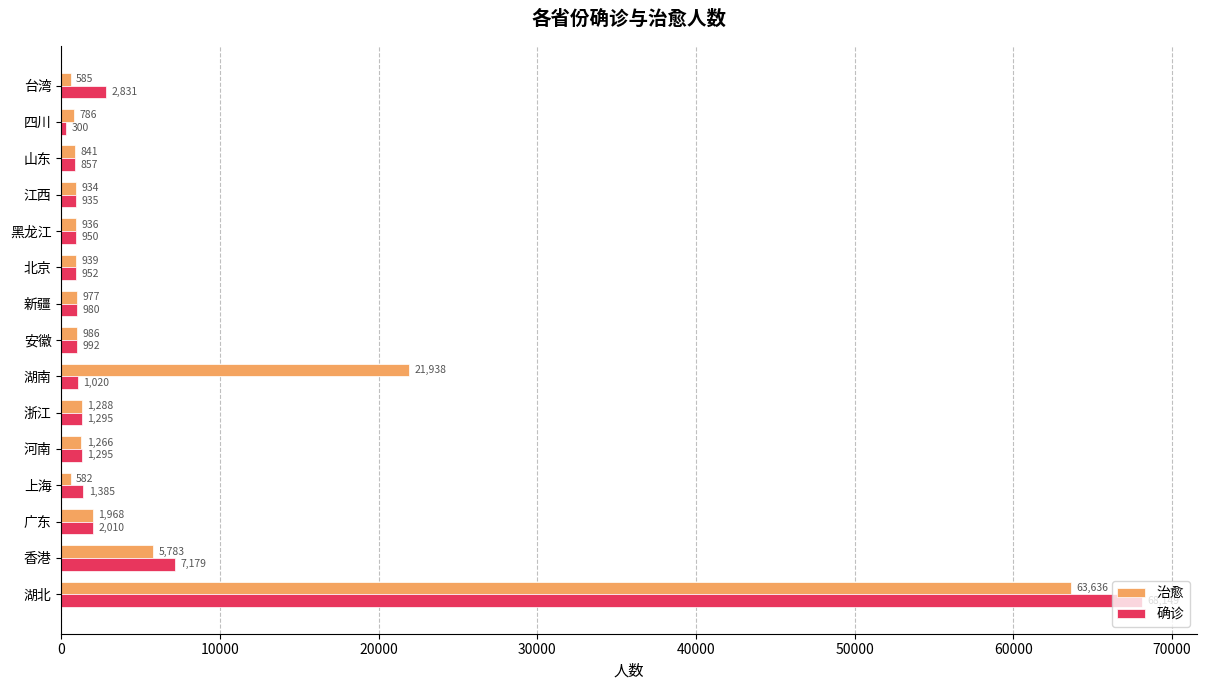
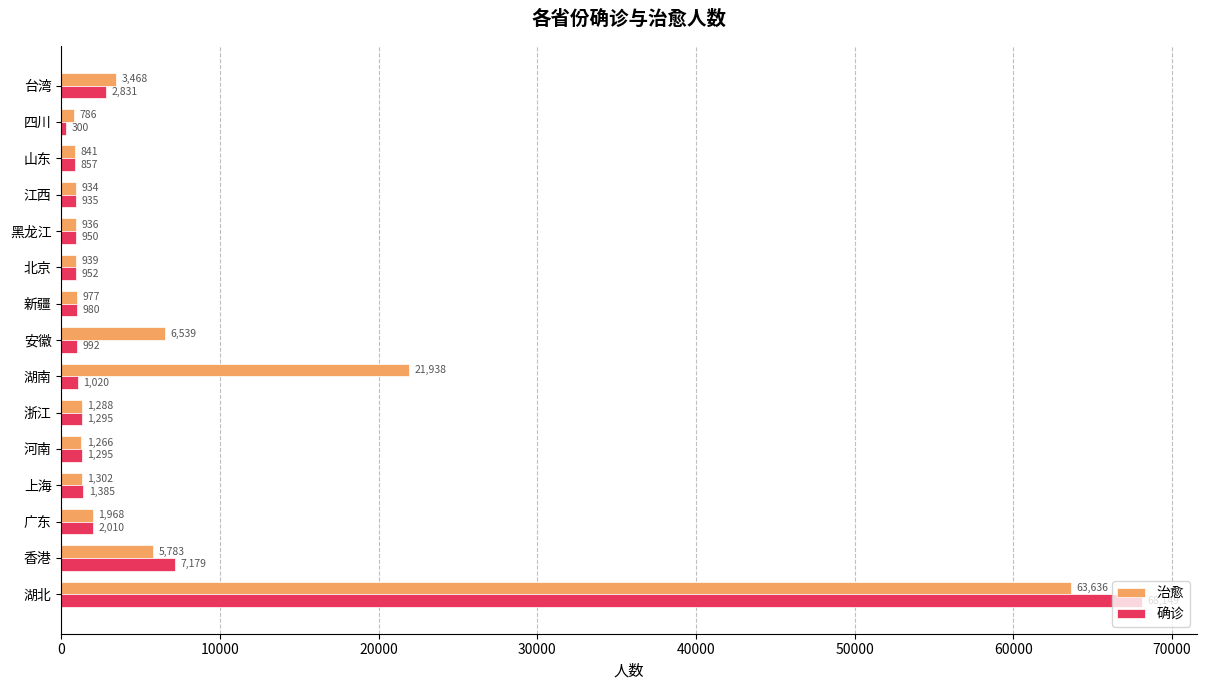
治愈, 台湾: 585 -> 3,468
治愈, 安徽: 986 -> 6,539
治愈, 上海: 582 -> 1,302
